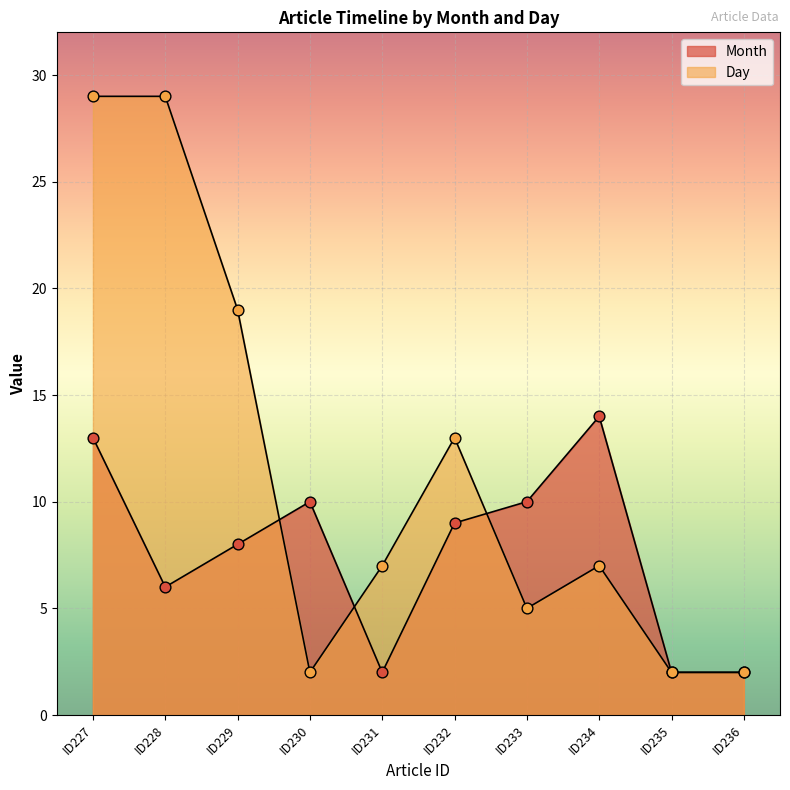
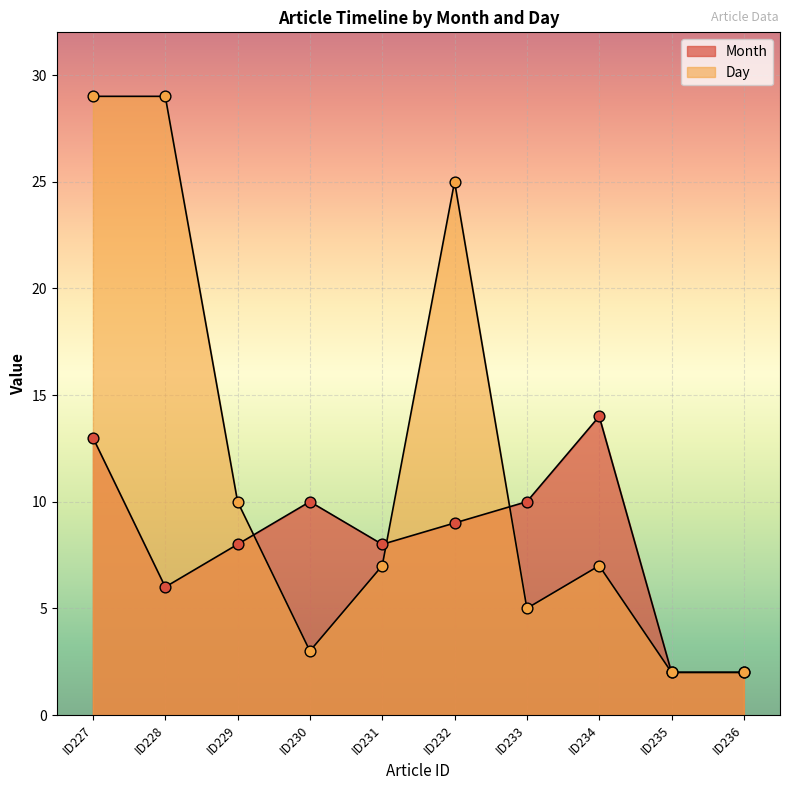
Day, ID229: 19 -> 10
Day, ID230: 2 -> 3
Month, ID231: 2 -> 8
Day, ID232: 13 -> 25
